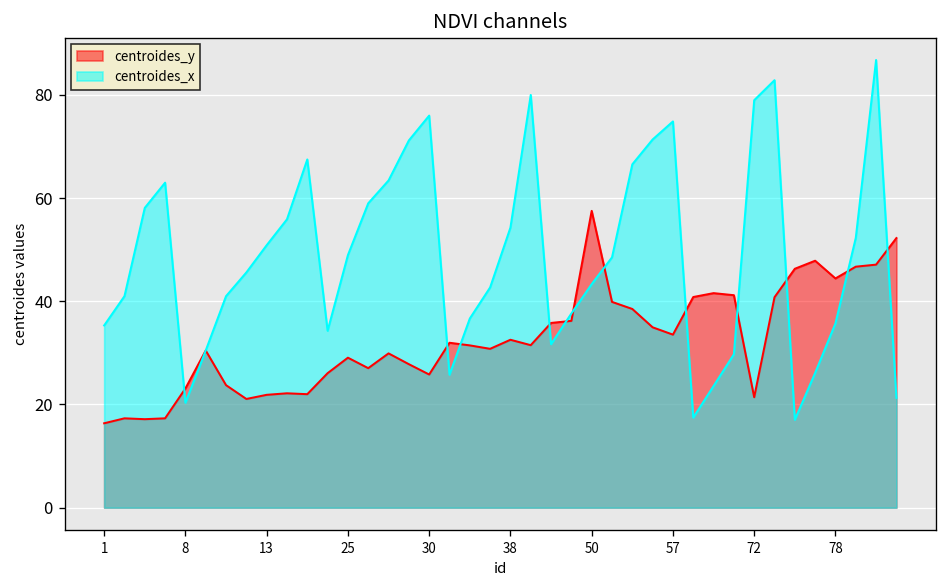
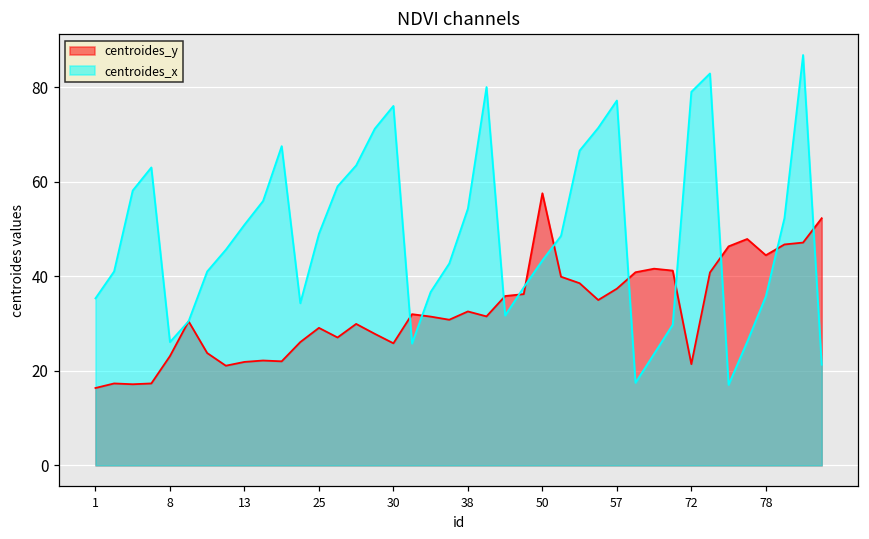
centroides_x, 8: 20 -> 26
centroides_y, 57: 34 -> 37
centroides_x, 57: 75 -> 77
